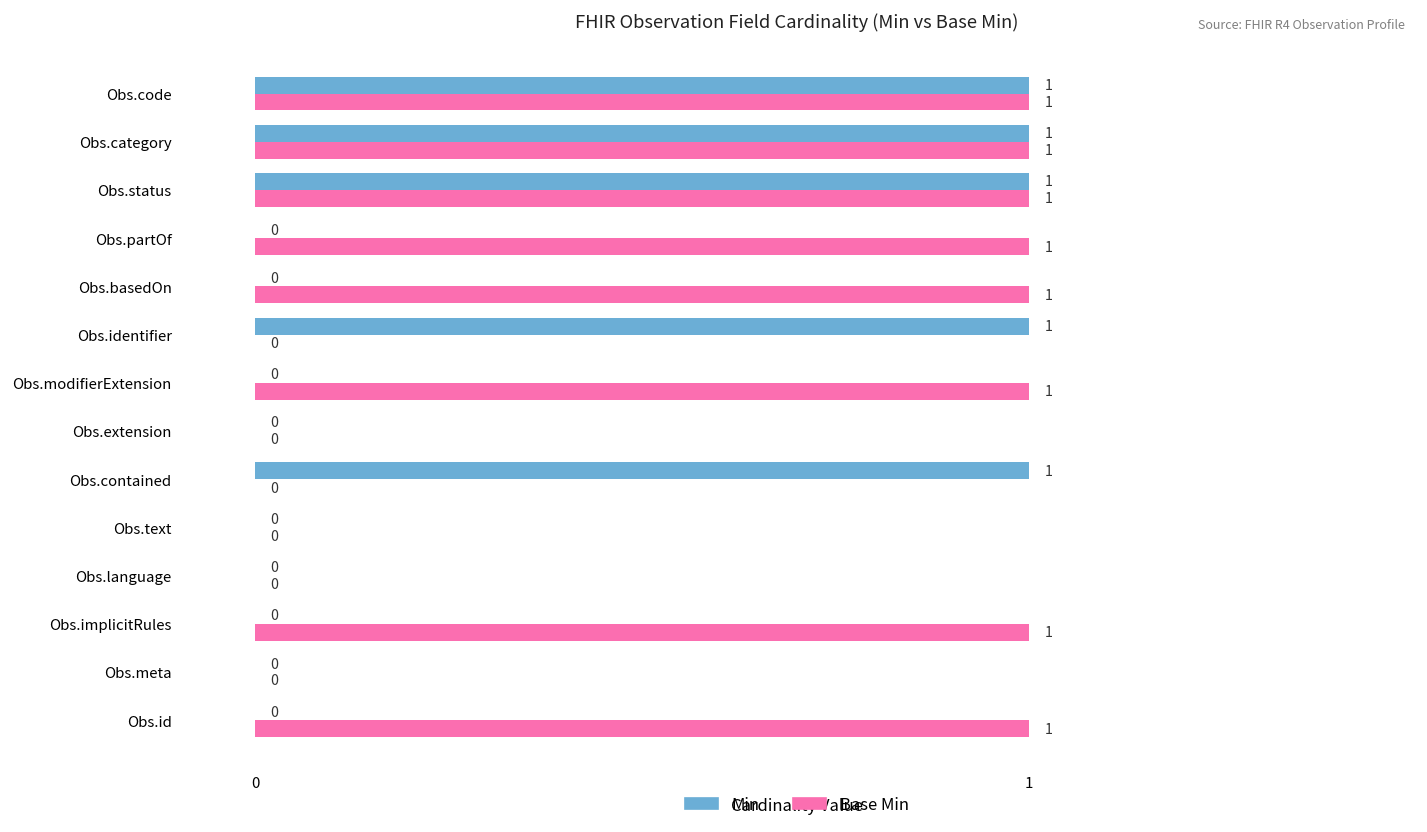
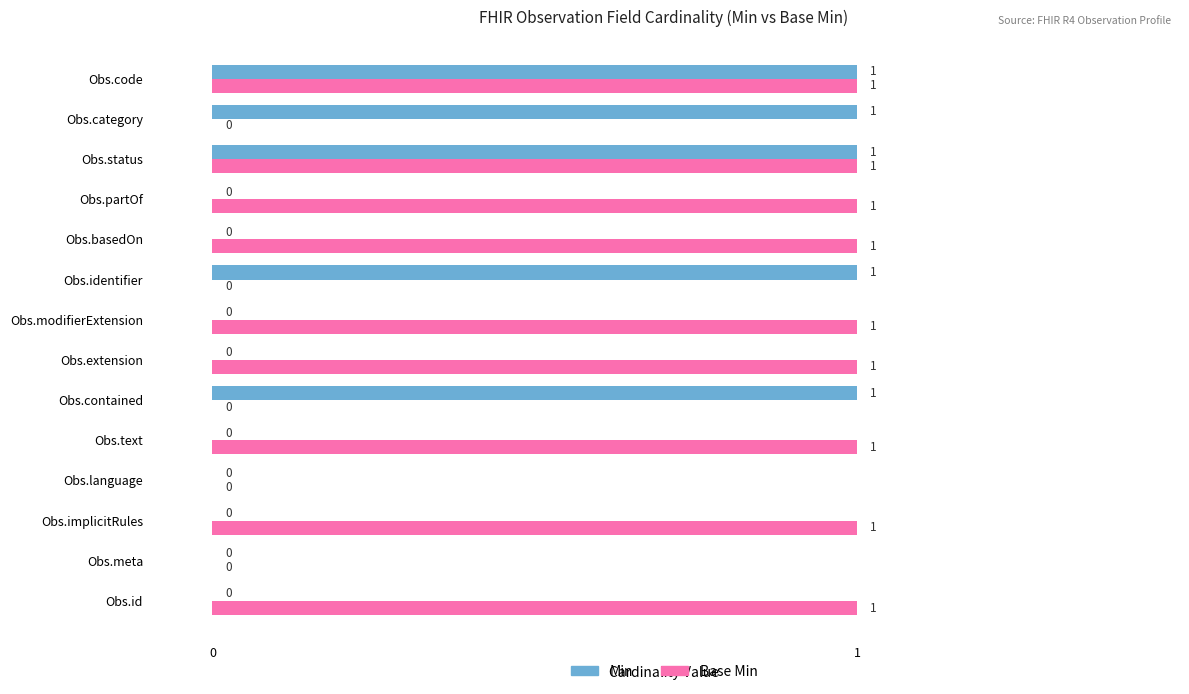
Base Min, Obs.category: 1 -> 0
Base Min, Obs.extension: 0 -> 1
Base Min, Obs.text: 0 -> 1
